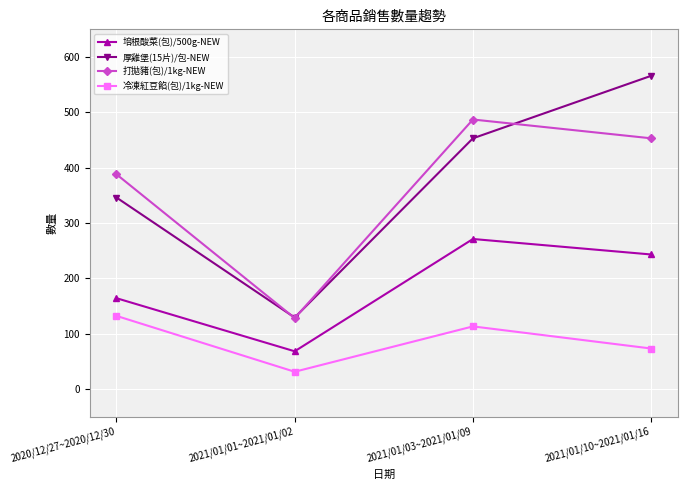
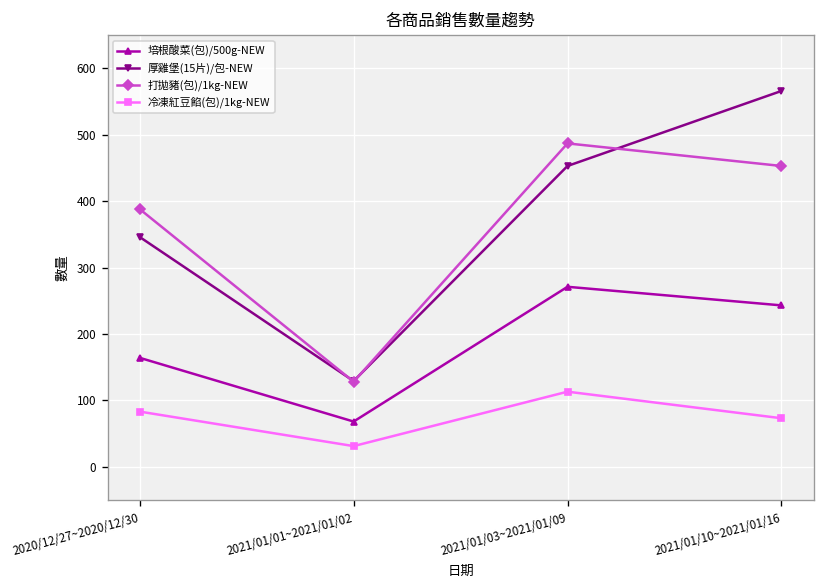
冷凍紅豆餡(包)/1kg-NEW, 2020/12/27~2020/12/30: 130 -> 80
